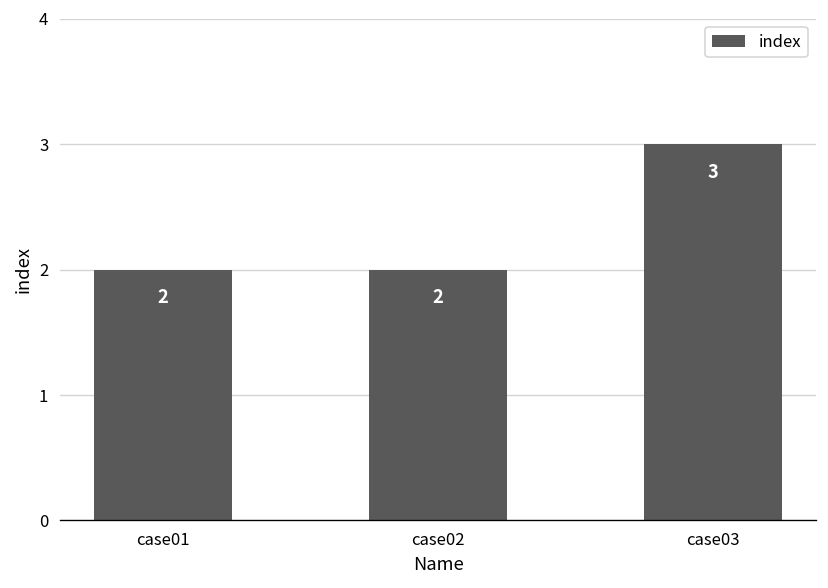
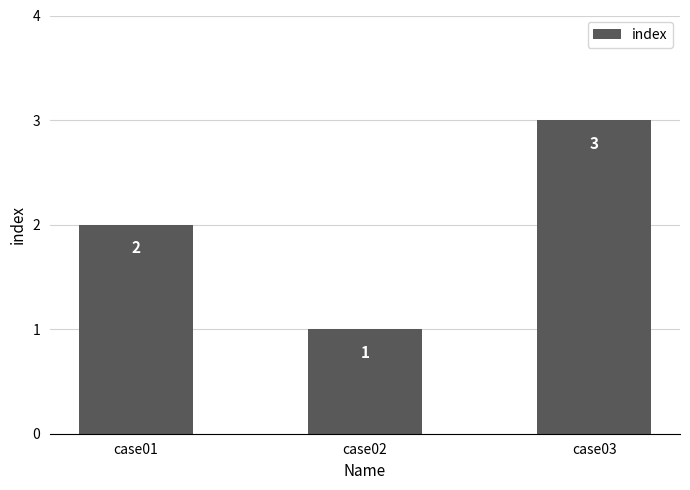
case02: 2 -> 1
